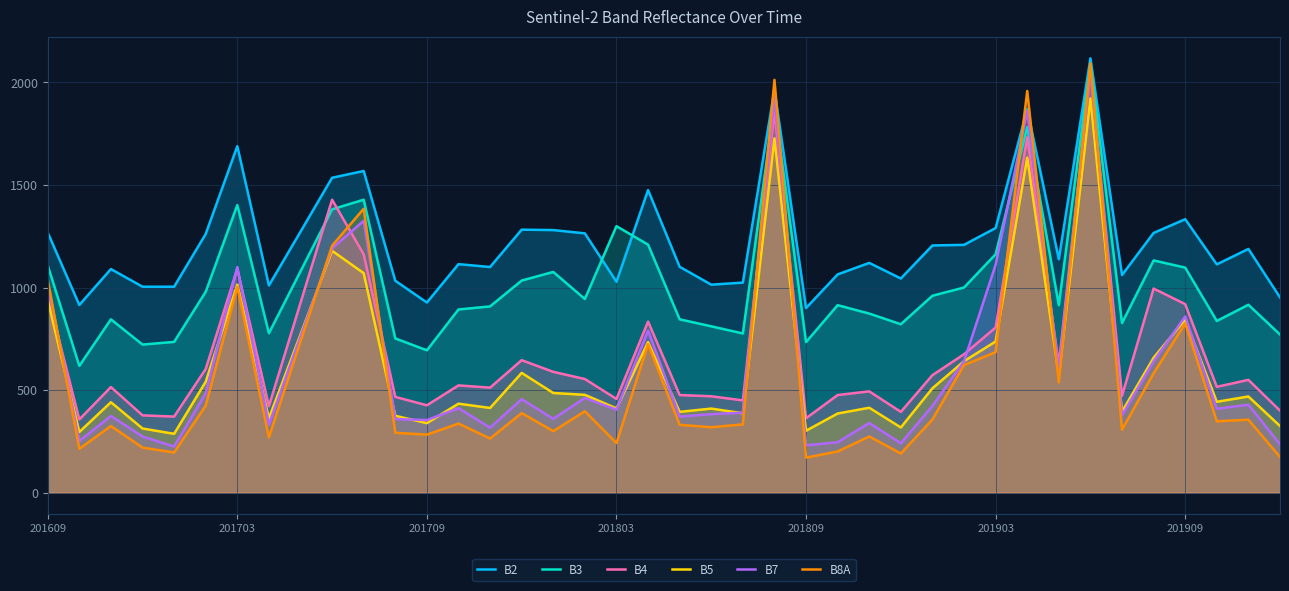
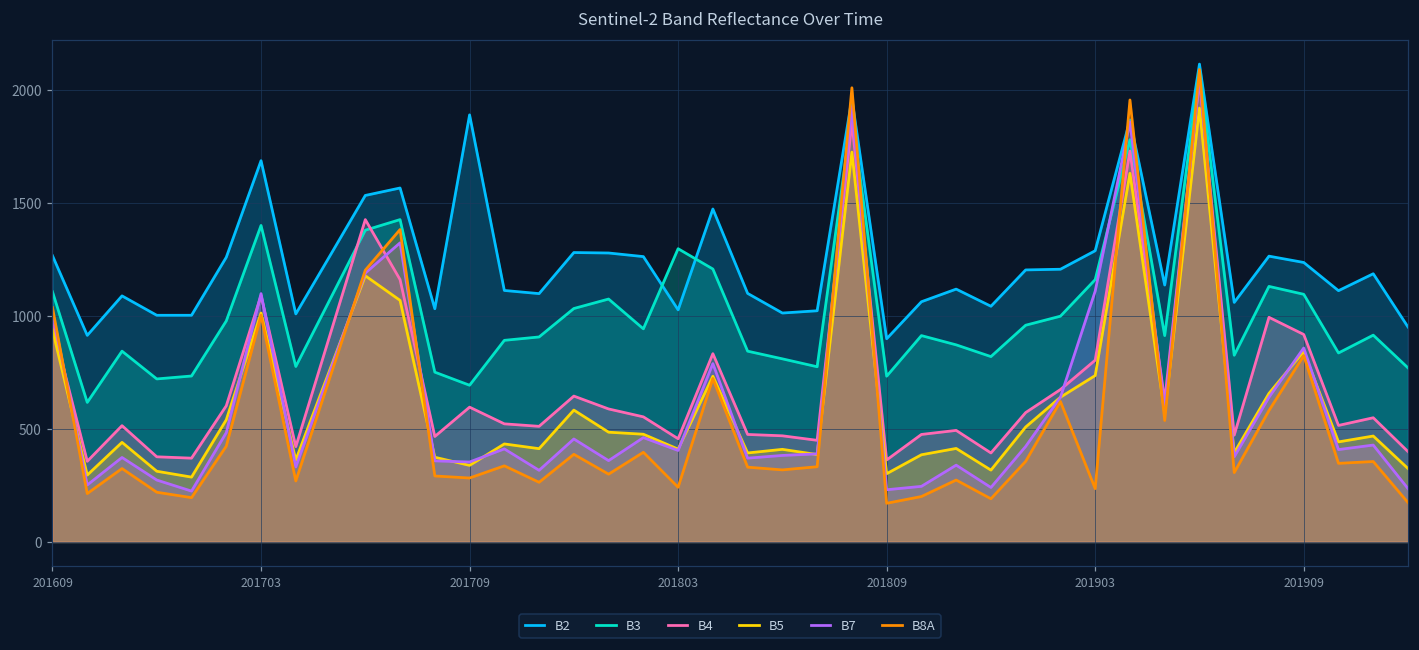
B2, 201709: 930 -> 1890
B4, 201709: 430 -> 600
B8A, 201903: 690 -> 240
B2, 201909: 1330 -> 1240
